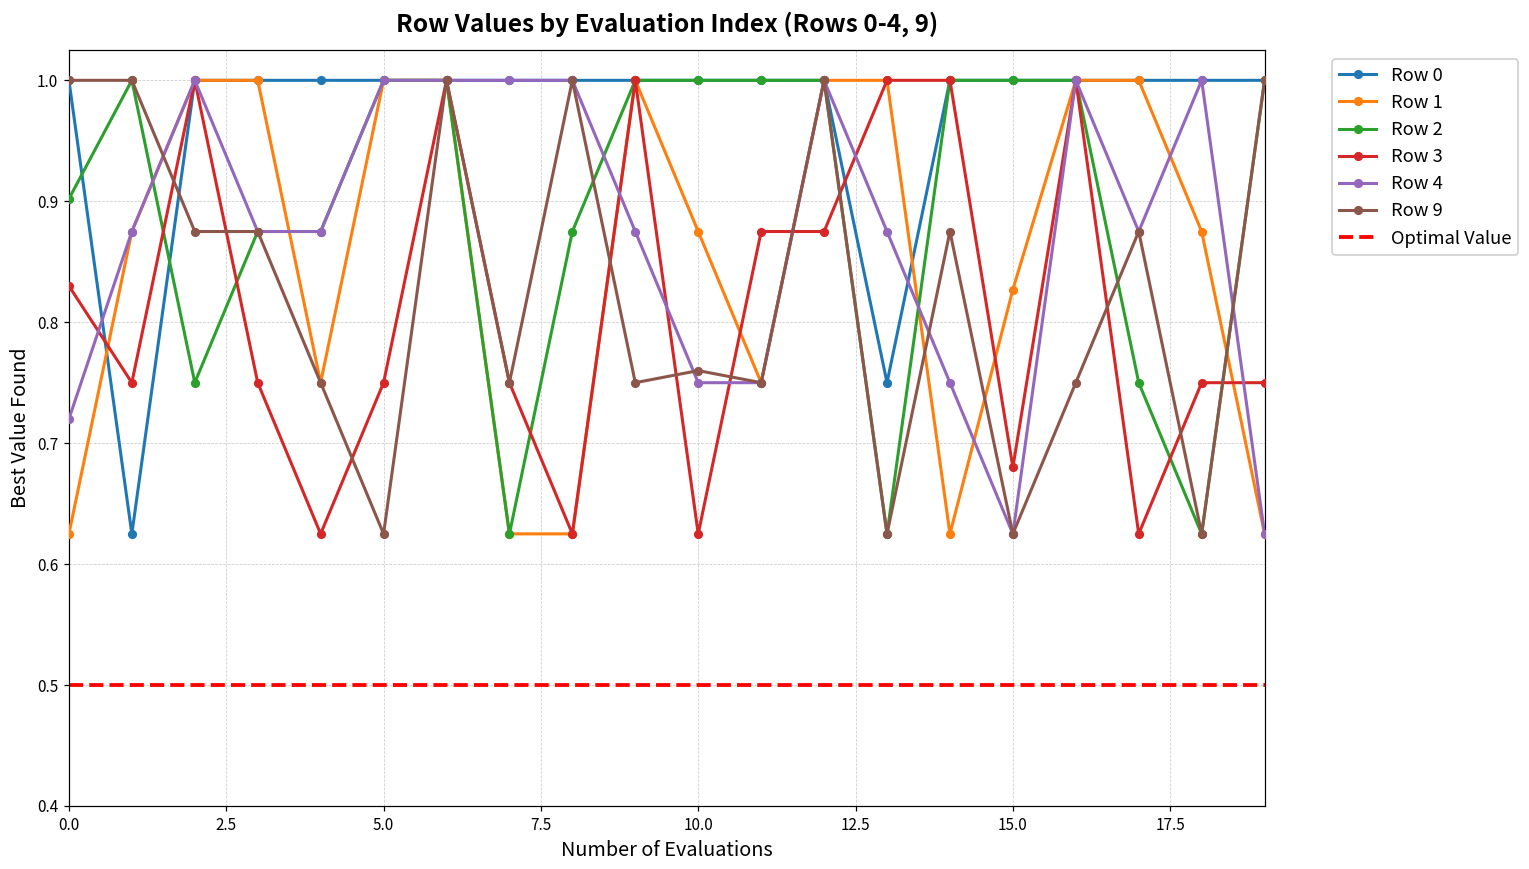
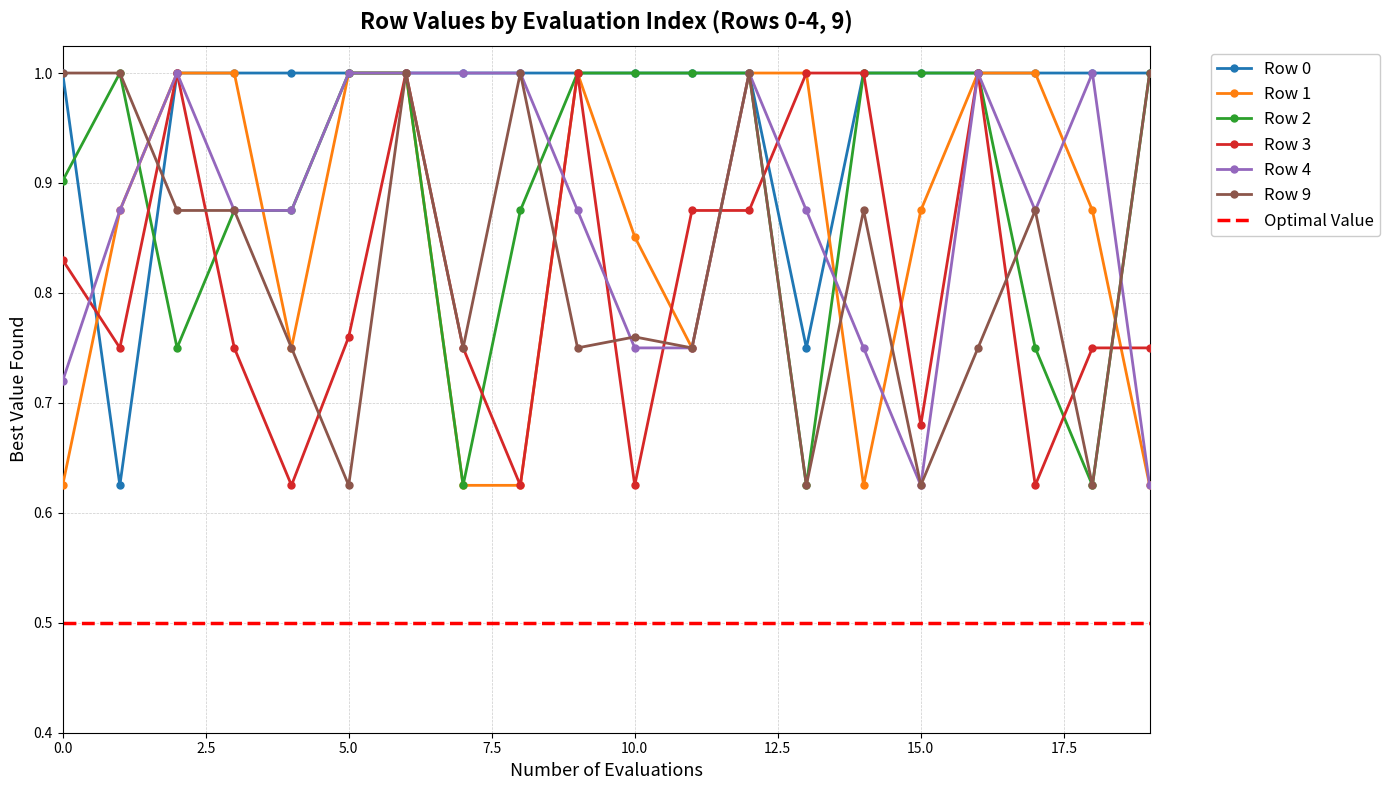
Row 3, 5.0: 0.75 -> 0.76
Row 1, 10.0: 0.875 -> 0.851
Row 1, 15.0: 0.827 -> 0.875
